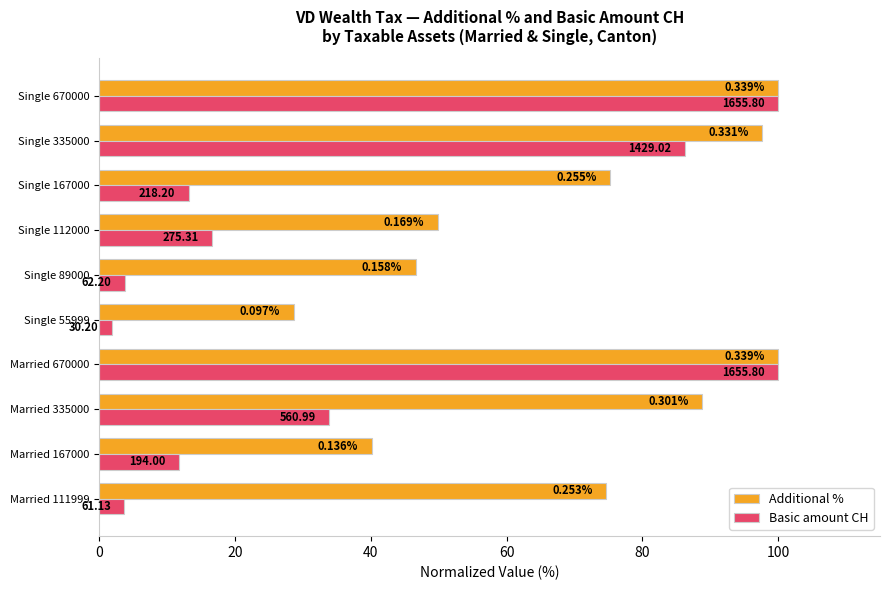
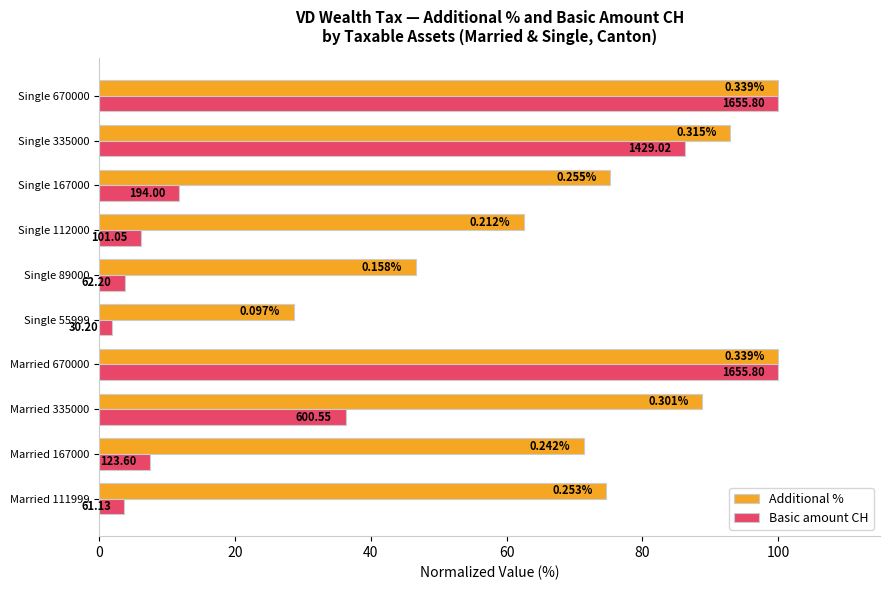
Additional %, Single 335000: 0.331% -> 0.315%
Basic amount CH, Single 167000: 218.20 -> 194.00
Additional %, Single 112000: 0.169% -> 0.212%
Basic amount CH, Single 112000: 275.31 -> 101.05
Basic amount CH, Married 335000: 560.99 -> 600.55
Additional %, Married 167000: 0.136% -> 0.242%
Basic amount CH, Married 167000: 194.00 -> 123.60
